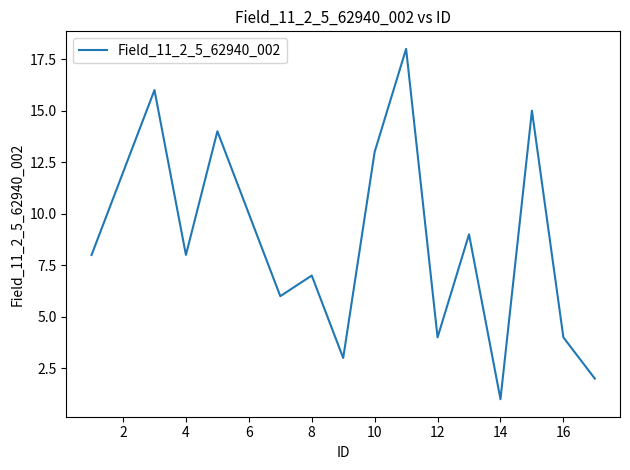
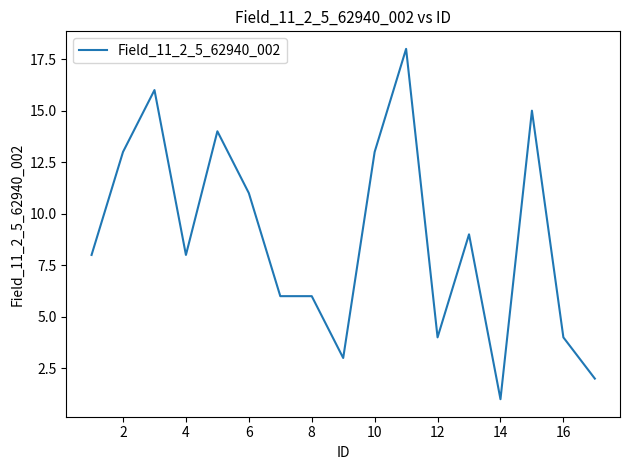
2: 12 -> 13
6: 10 -> 11
8: 7 -> 6
